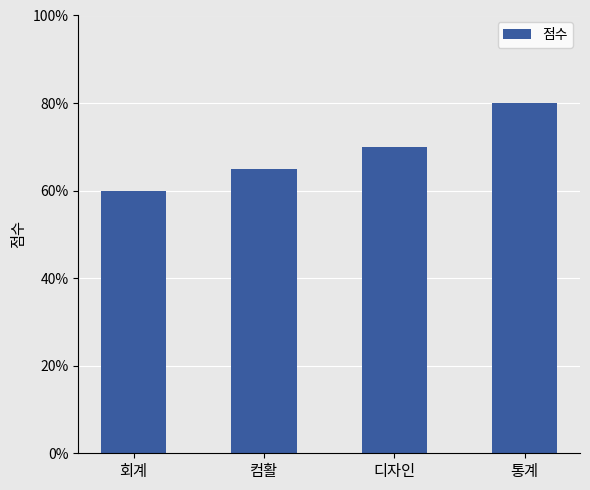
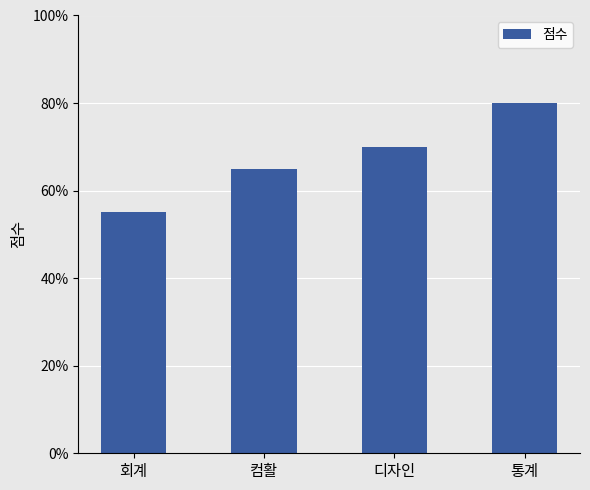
회계: 60% -> 55%
